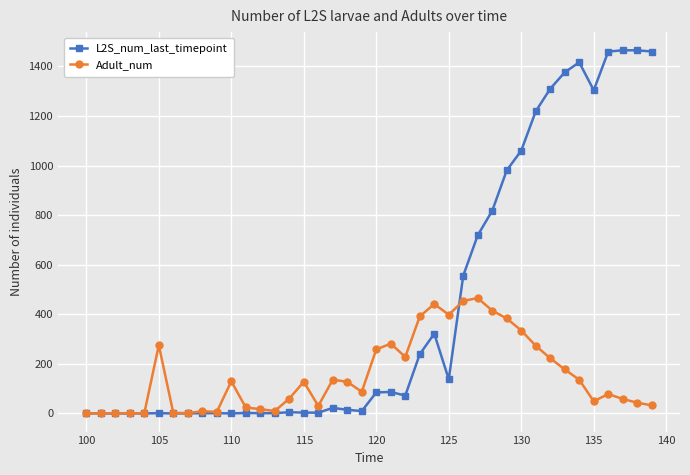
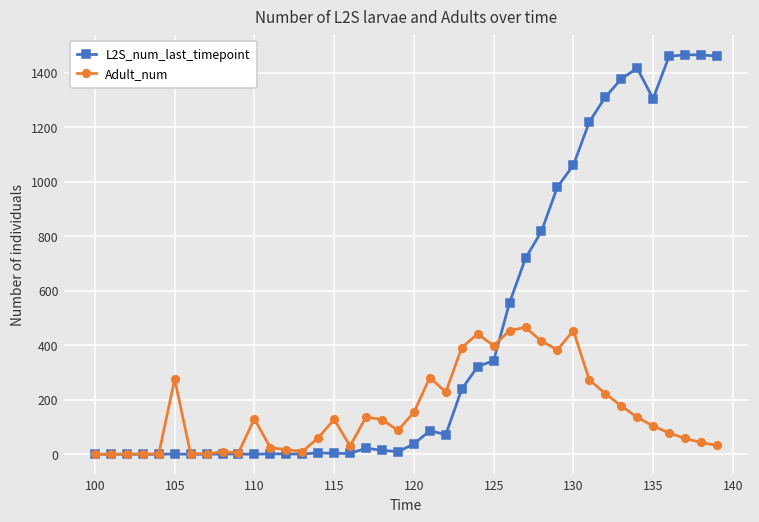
L2S_num_last_timepoint, 120: 80 -> 40
Adult_num, 120: 260 -> 150
L2S_num_last_timepoint, 125: 140 -> 340
Adult_num, 130: 330 -> 450
Adult_num, 135: 50 -> 100
